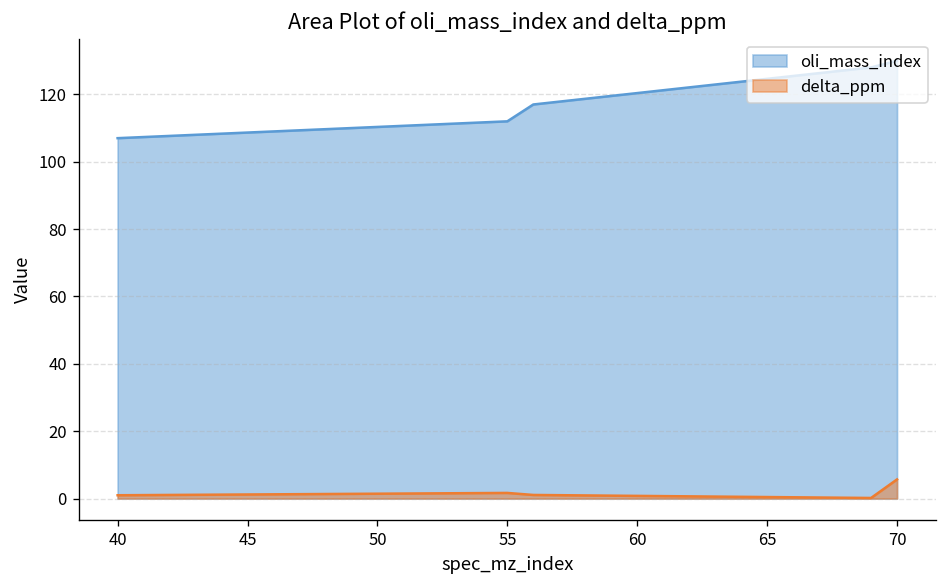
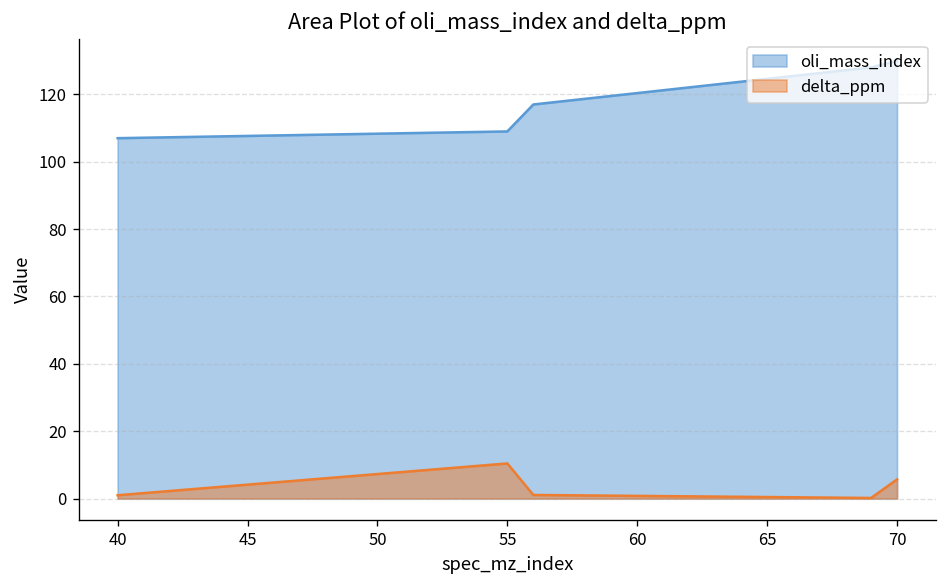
oli_mass_index, 55: 112 -> 109
delta_ppm, 55: 2 -> 10
